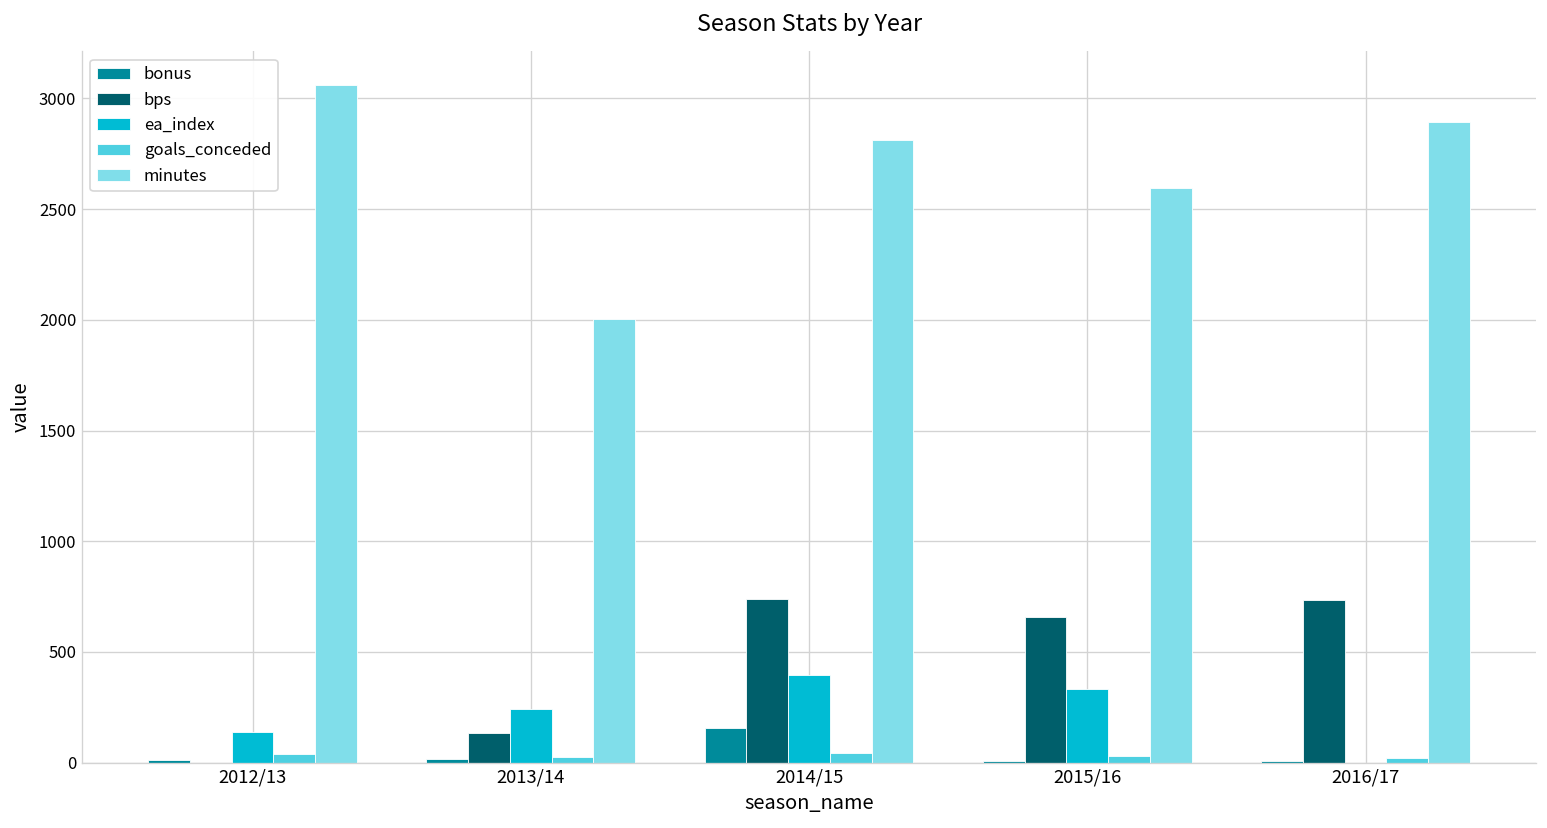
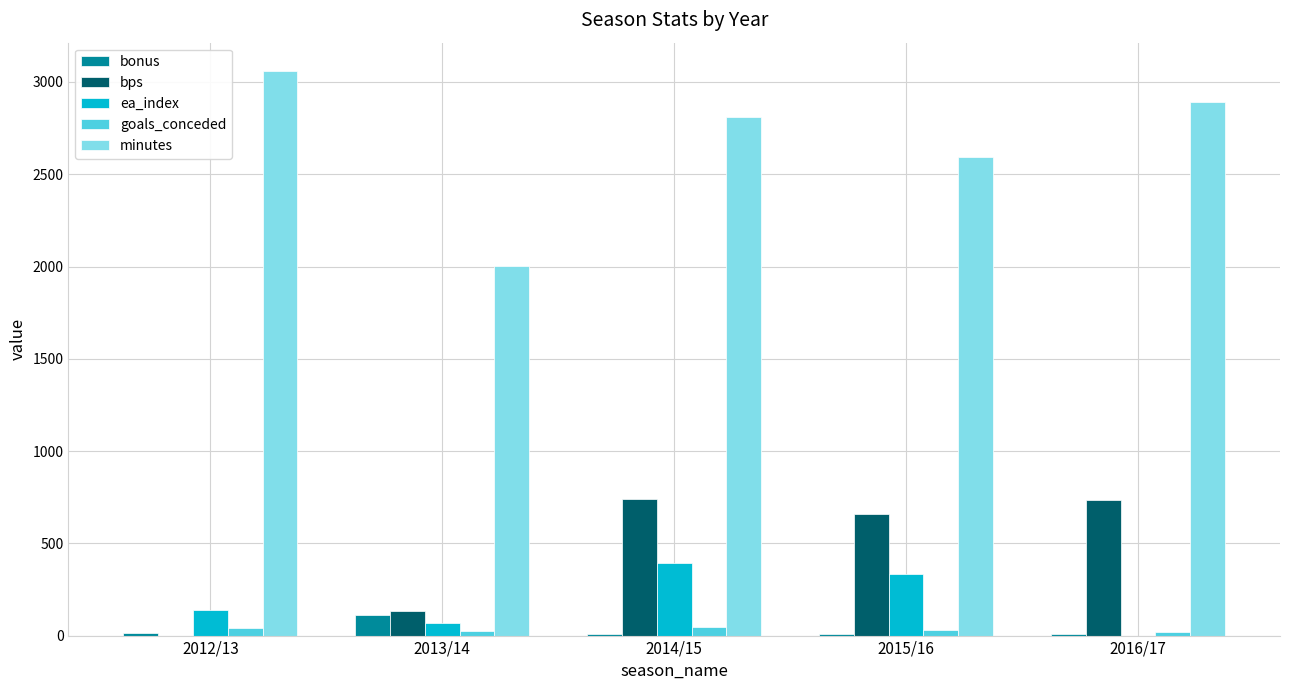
bonus, 2013/14: 20 -> 110
ea_index, 2013/14: 240 -> 70
bonus, 2014/15: 160 -> 10
